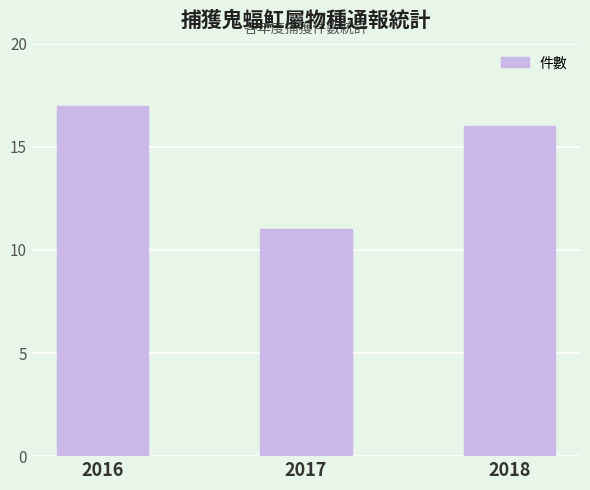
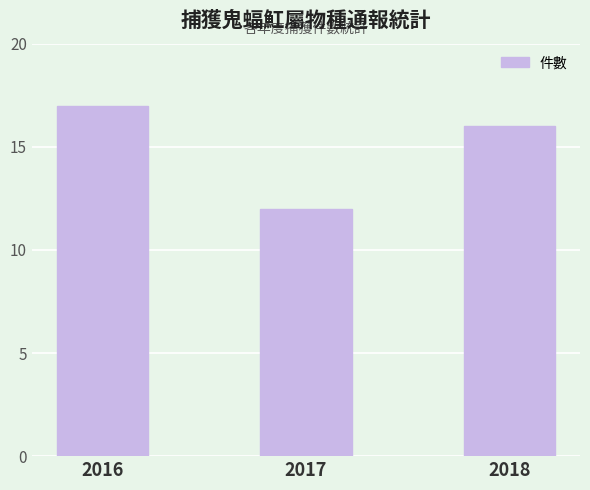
2017: 11 -> 12
